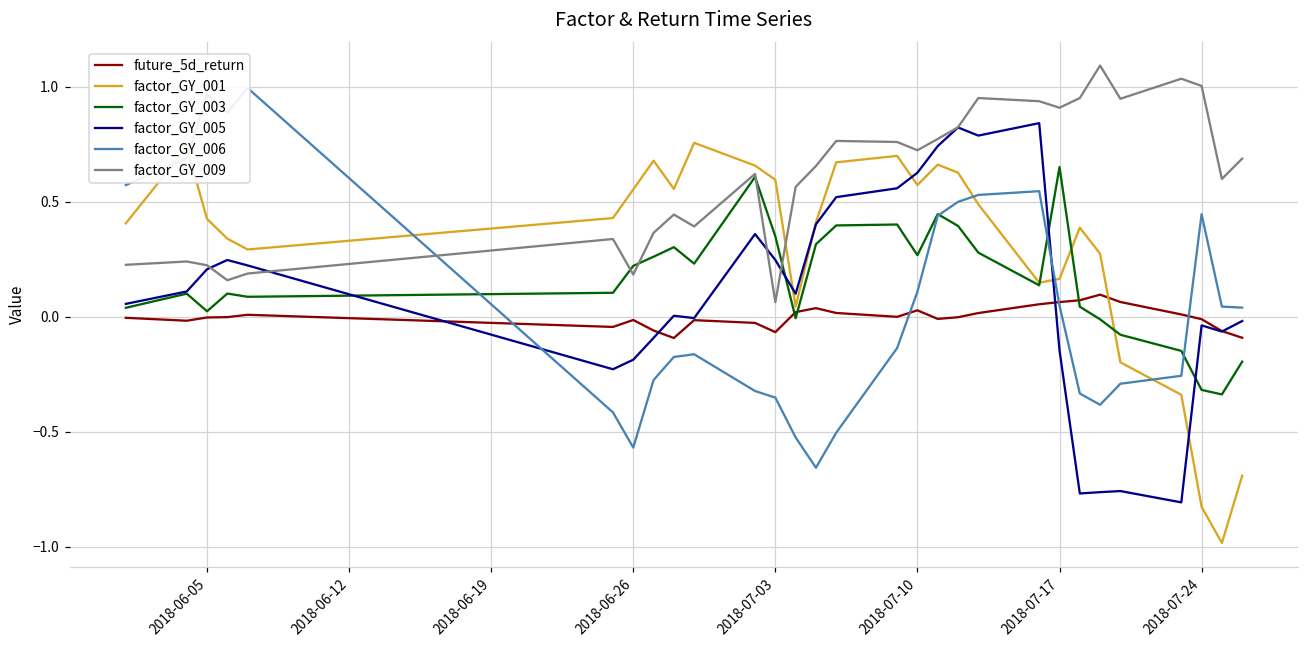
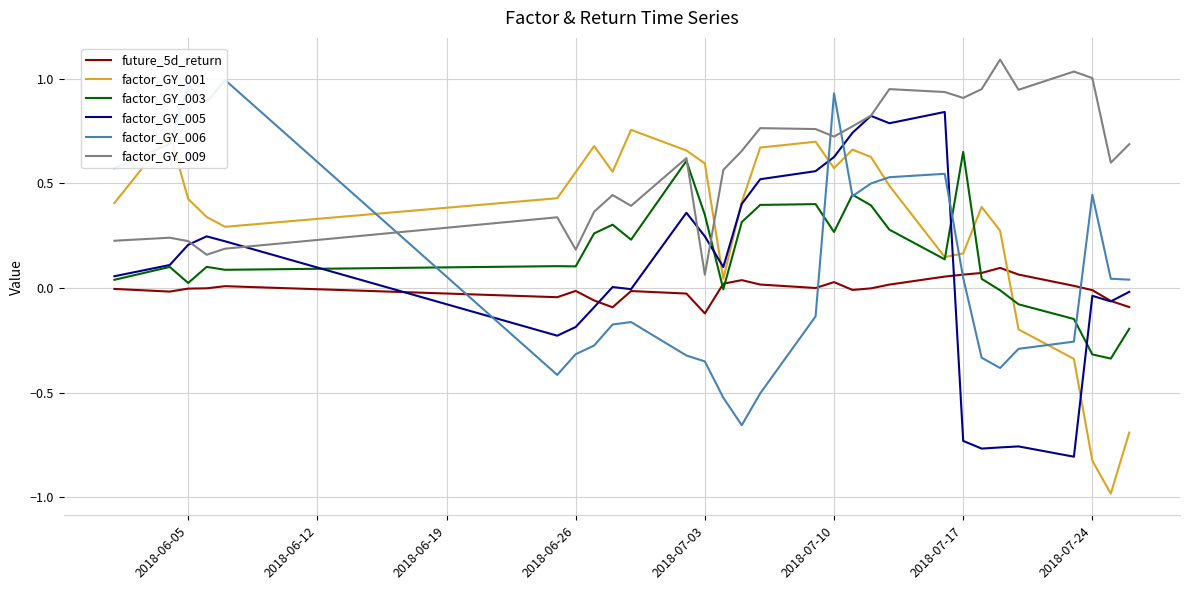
factor_GY_003, 2018-06-26: 0.22 -> 0.10
factor_GY_006, 2018-06-26: -0.57 -> -0.32
future_5d_return, 2018-07-03: -0.07 -> -0.12
factor_GY_006, 2018-07-10: 0.11 -> 0.93
factor_GY_005, 2018-07-17: -0.15 -> -0.73
